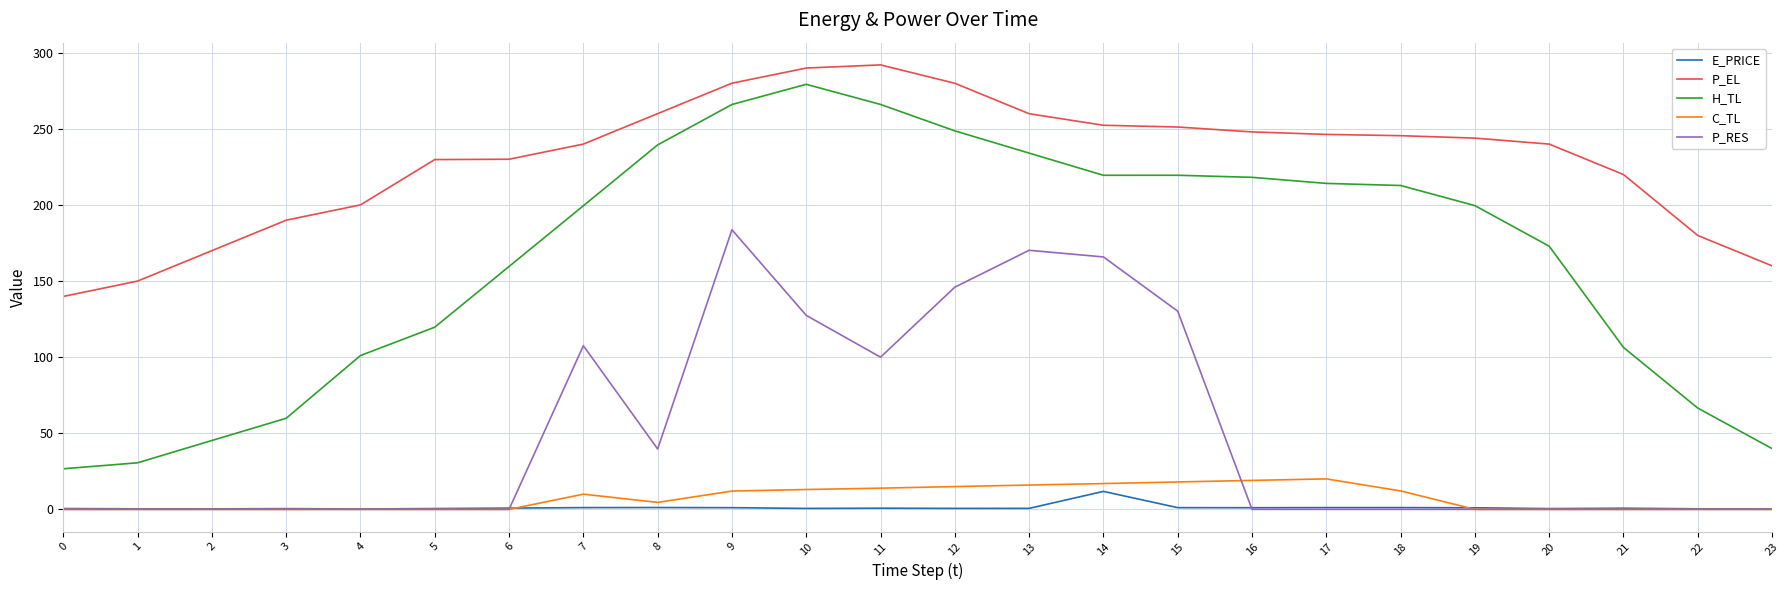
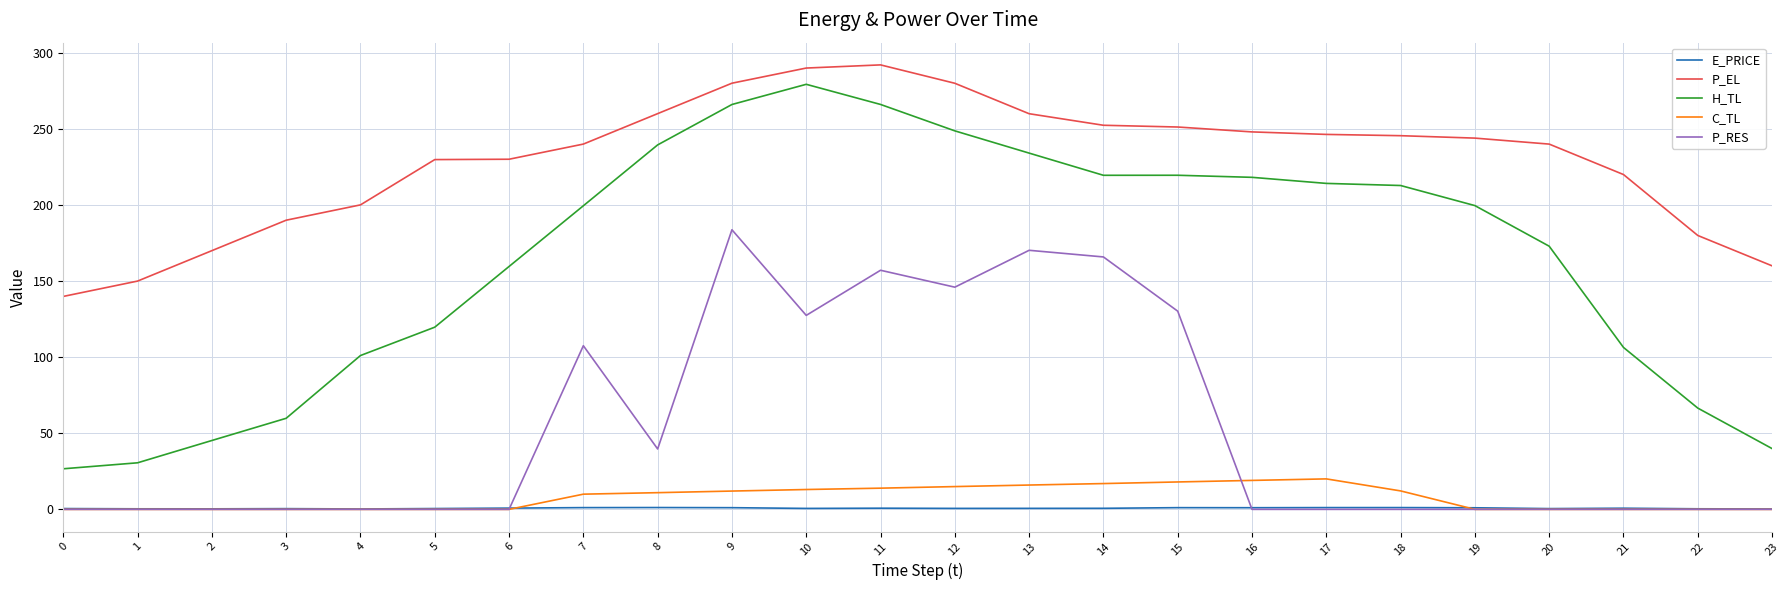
C_TL, 8: 5 -> 11
P_RES, 11: 100 -> 157
E_PRICE, 14: 12 -> 1
